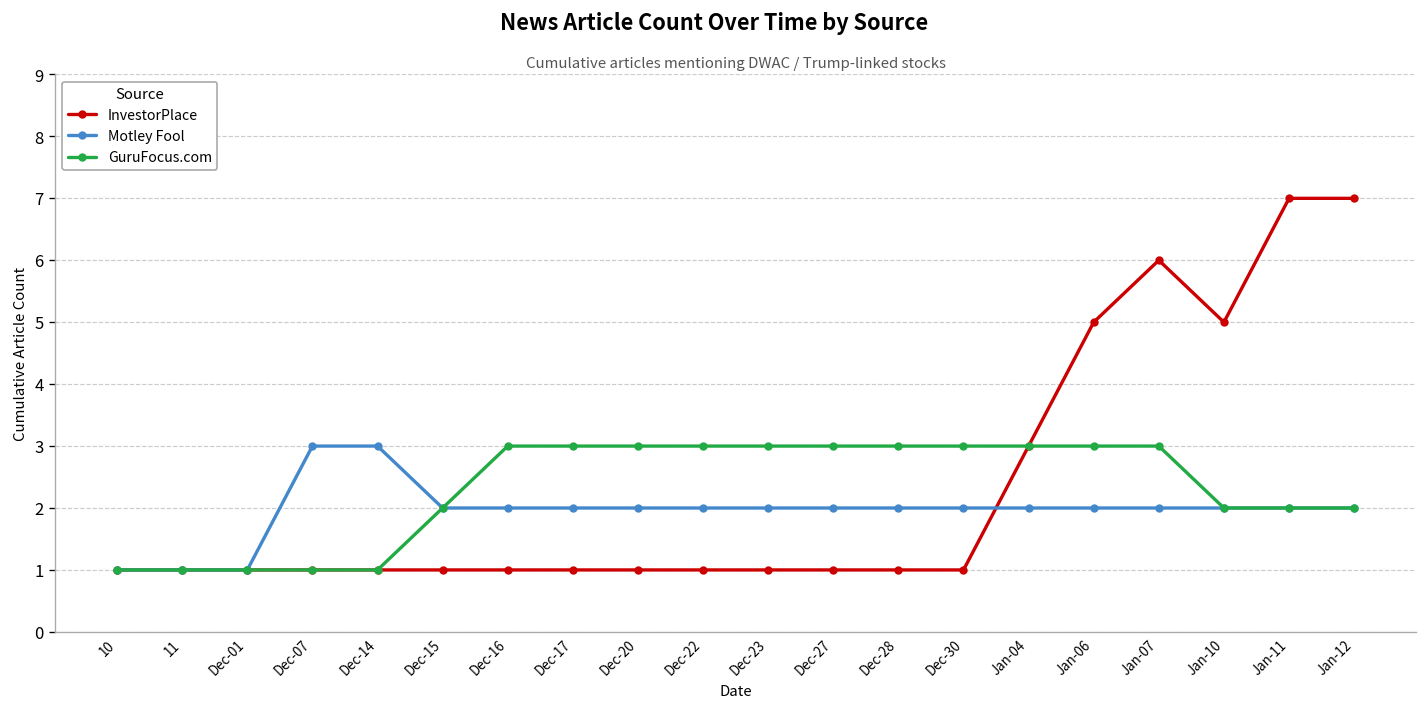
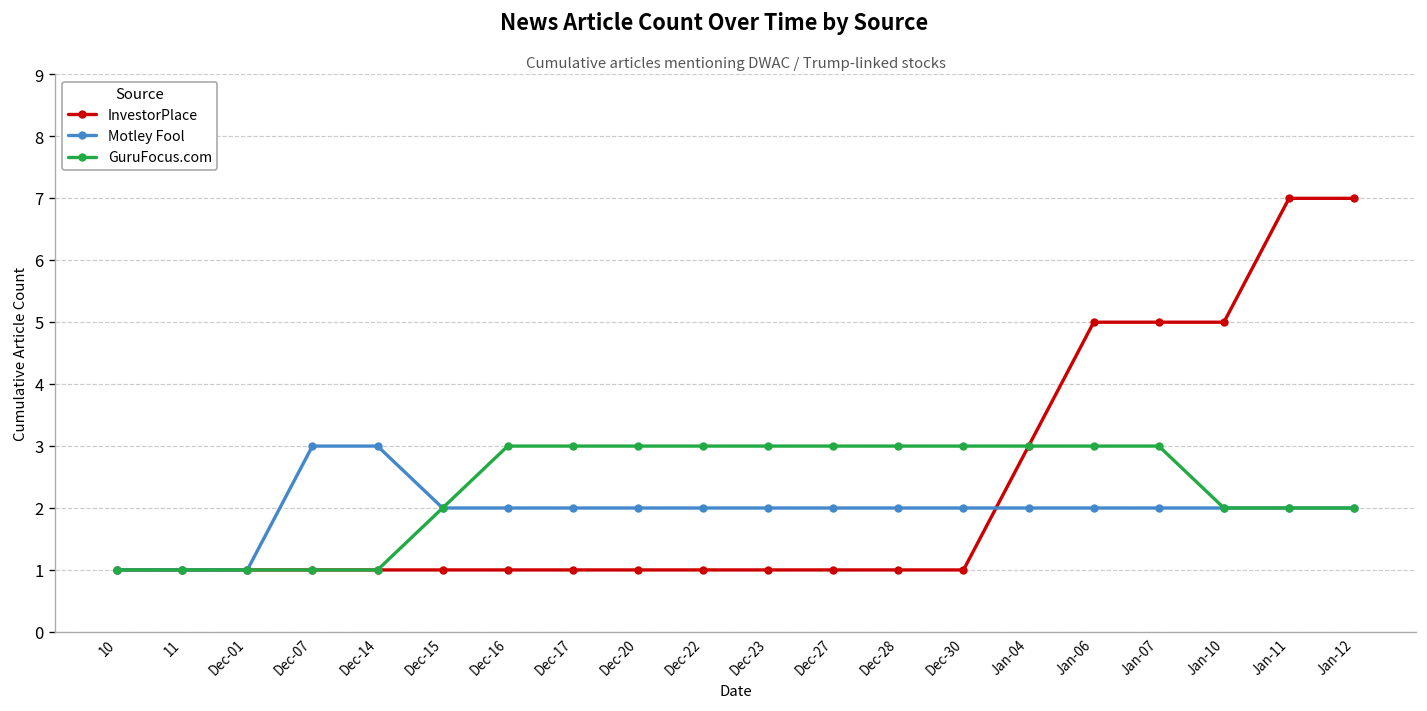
InvestorPlace, Jan-07: 6 -> 5
